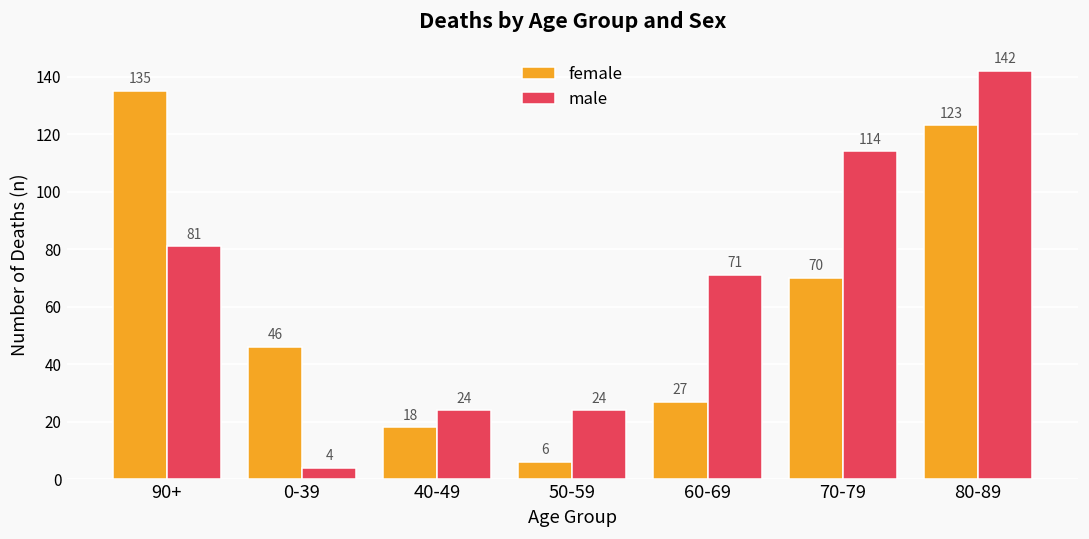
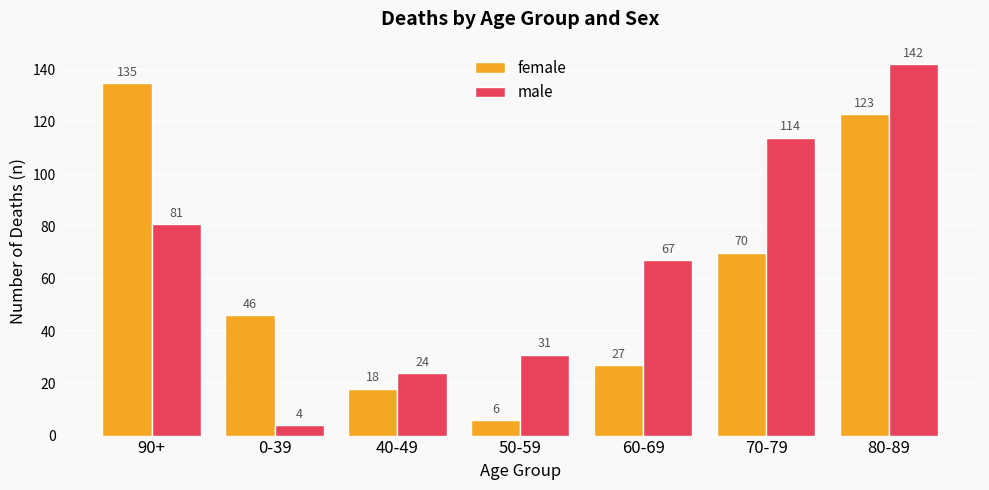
male, 50-59: 24 -> 31
male, 60-69: 71 -> 67
